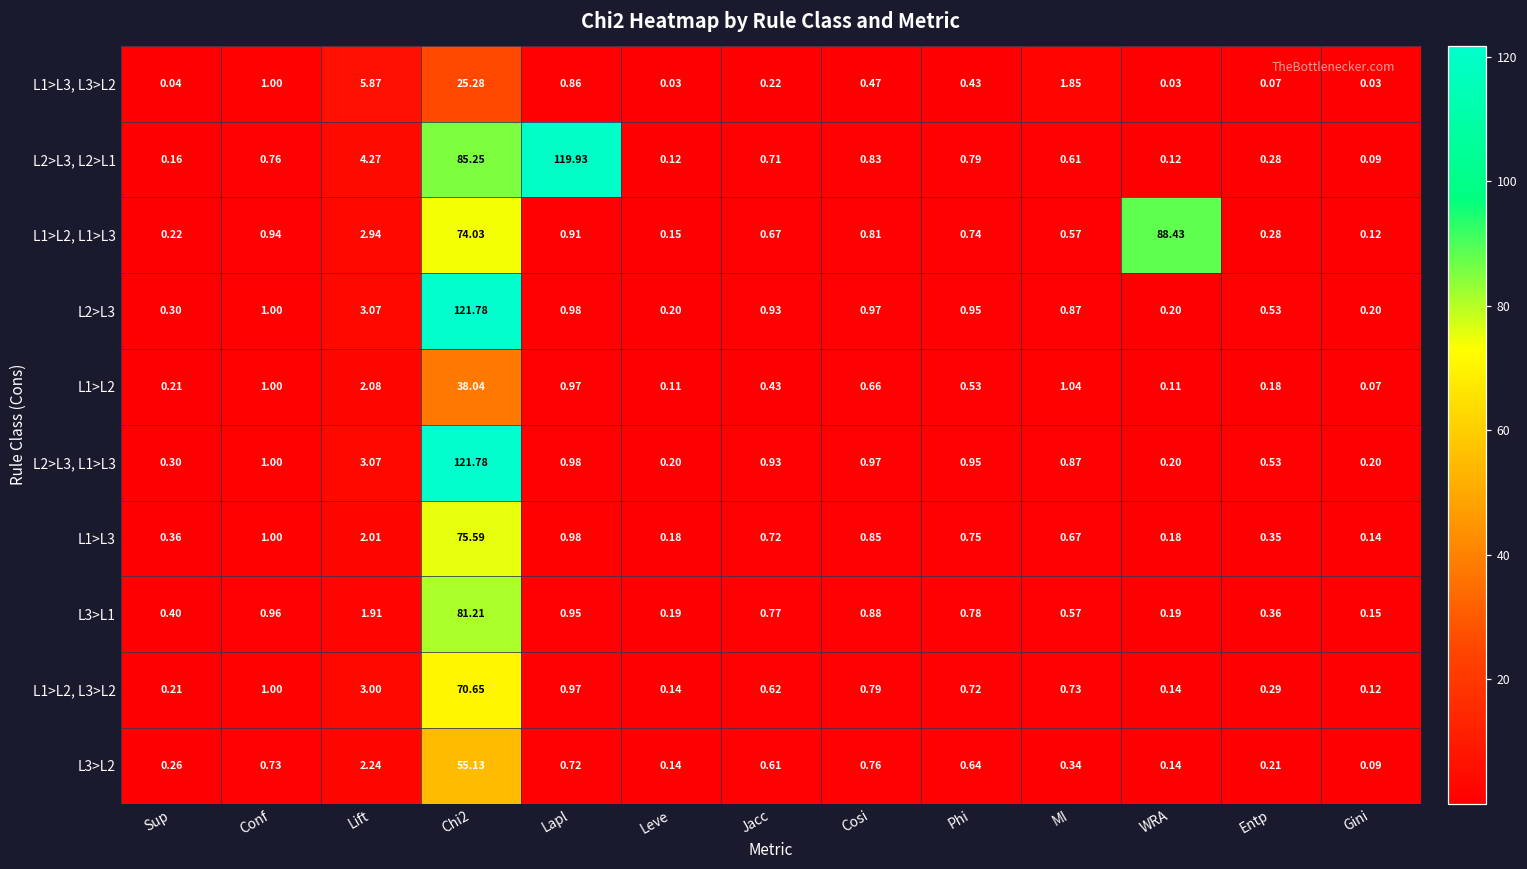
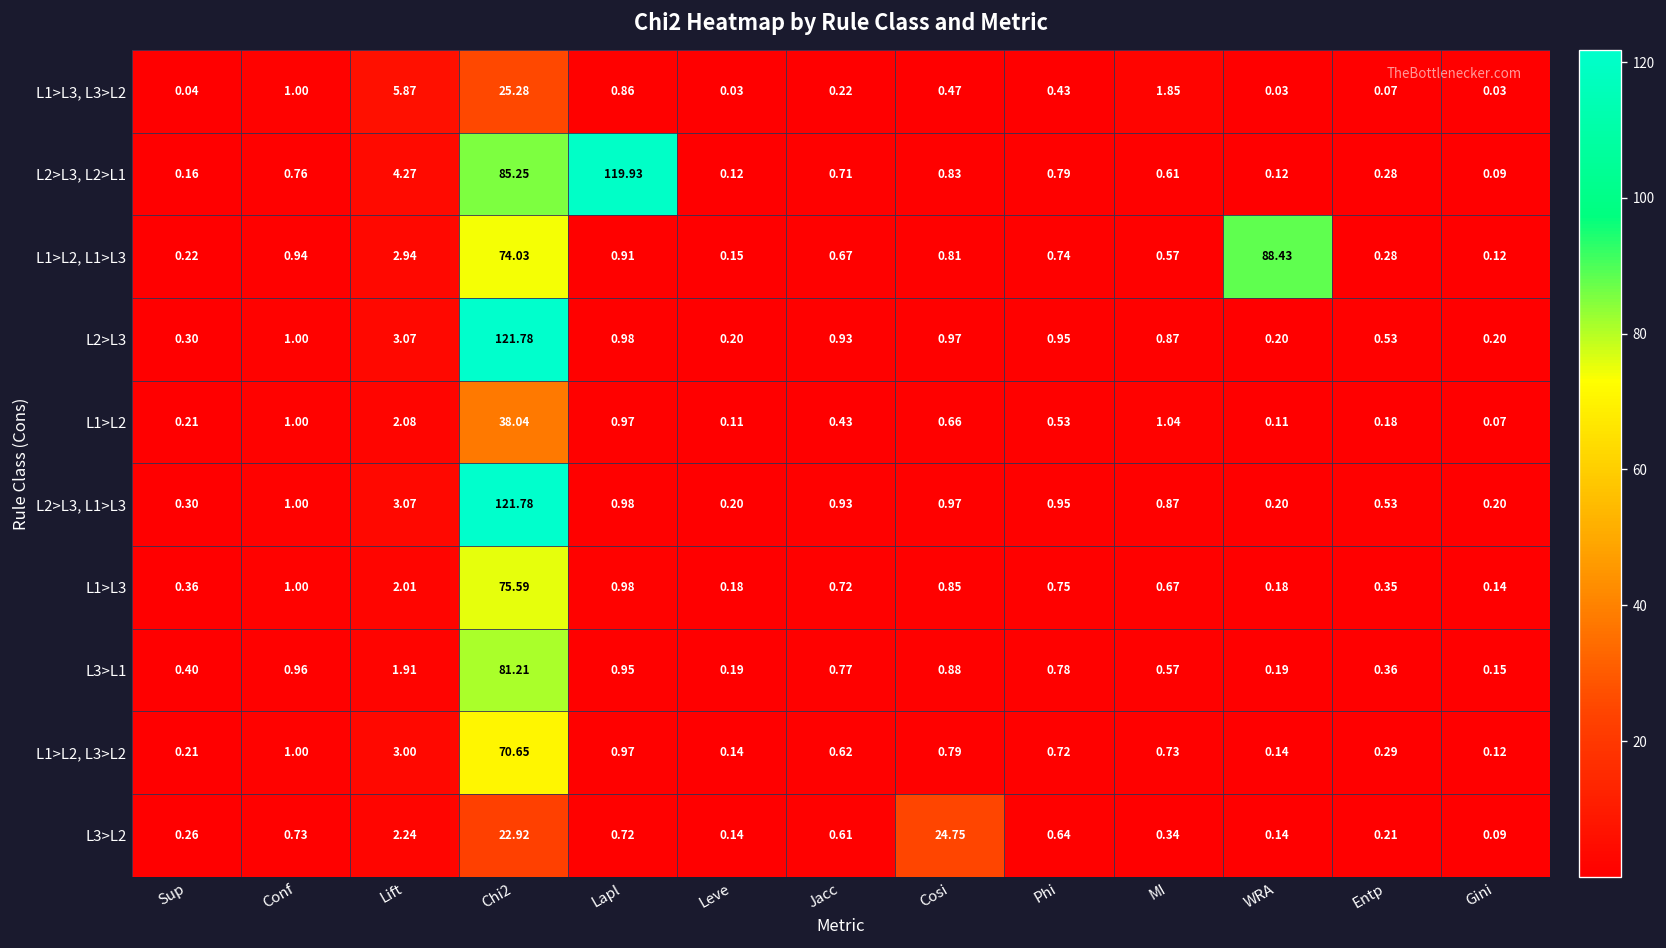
L3>L2, Chi2: 55.13 -> 22.92
L3>L2, Cosi: 0.76 -> 24.75
